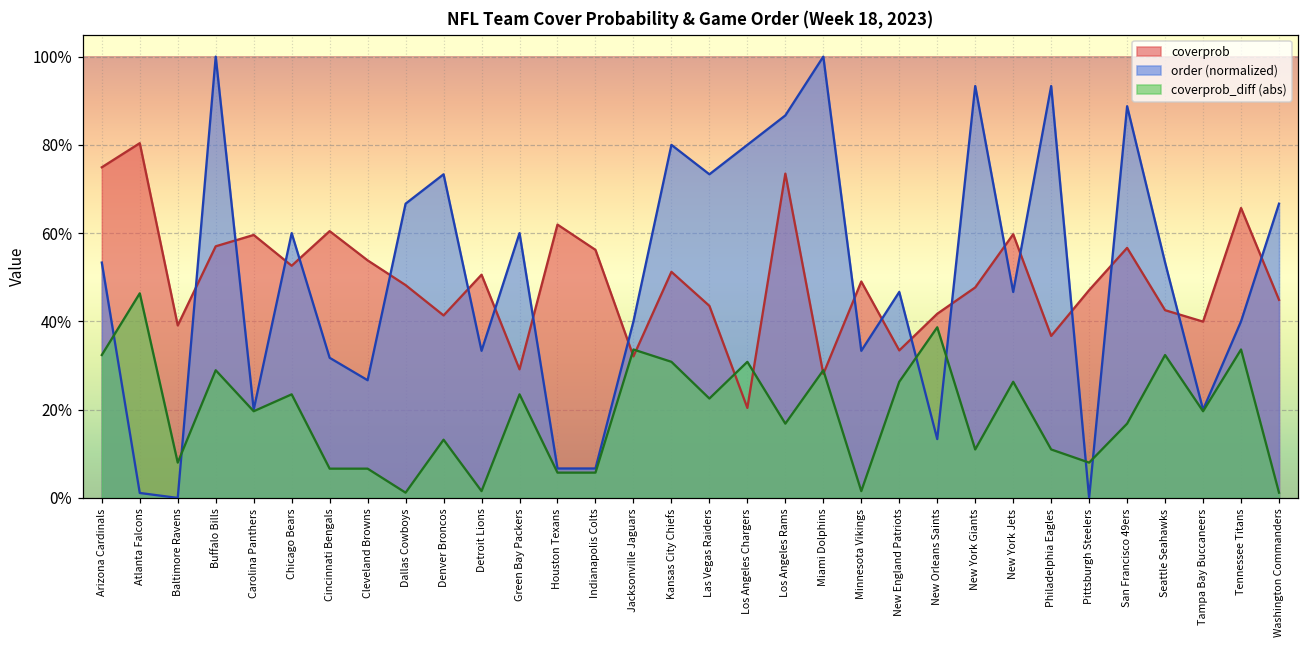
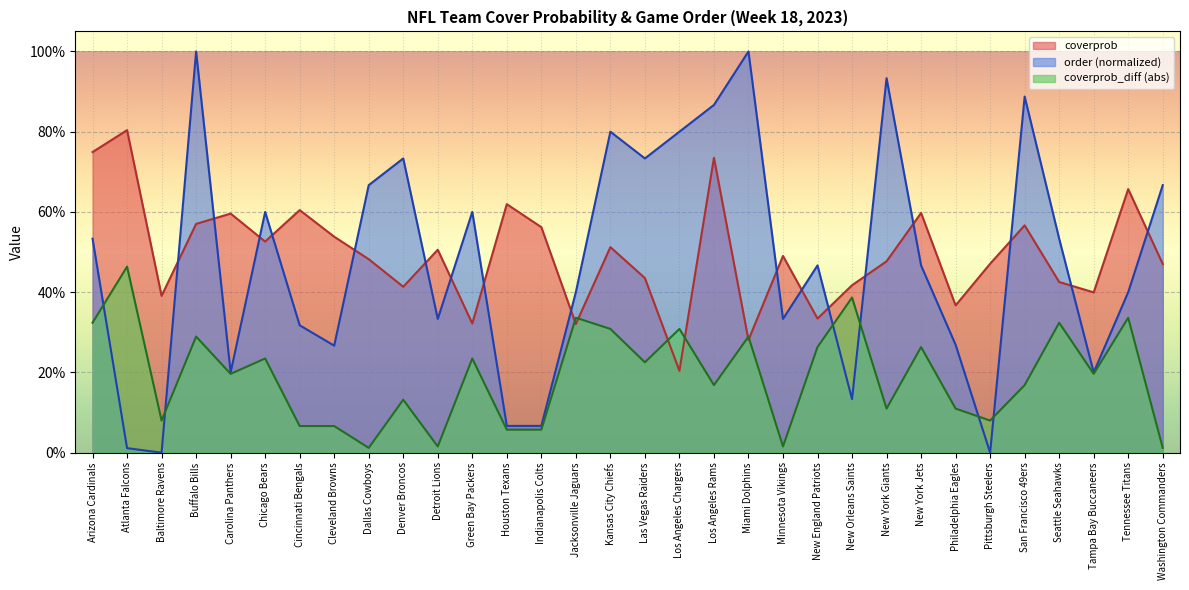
coverprob, Green Bay Packers: 29% -> 32%
order (normalized), Philadelphia Eagles: 93% -> 27%
coverprob, Washington Commanders: 45% -> 47%
